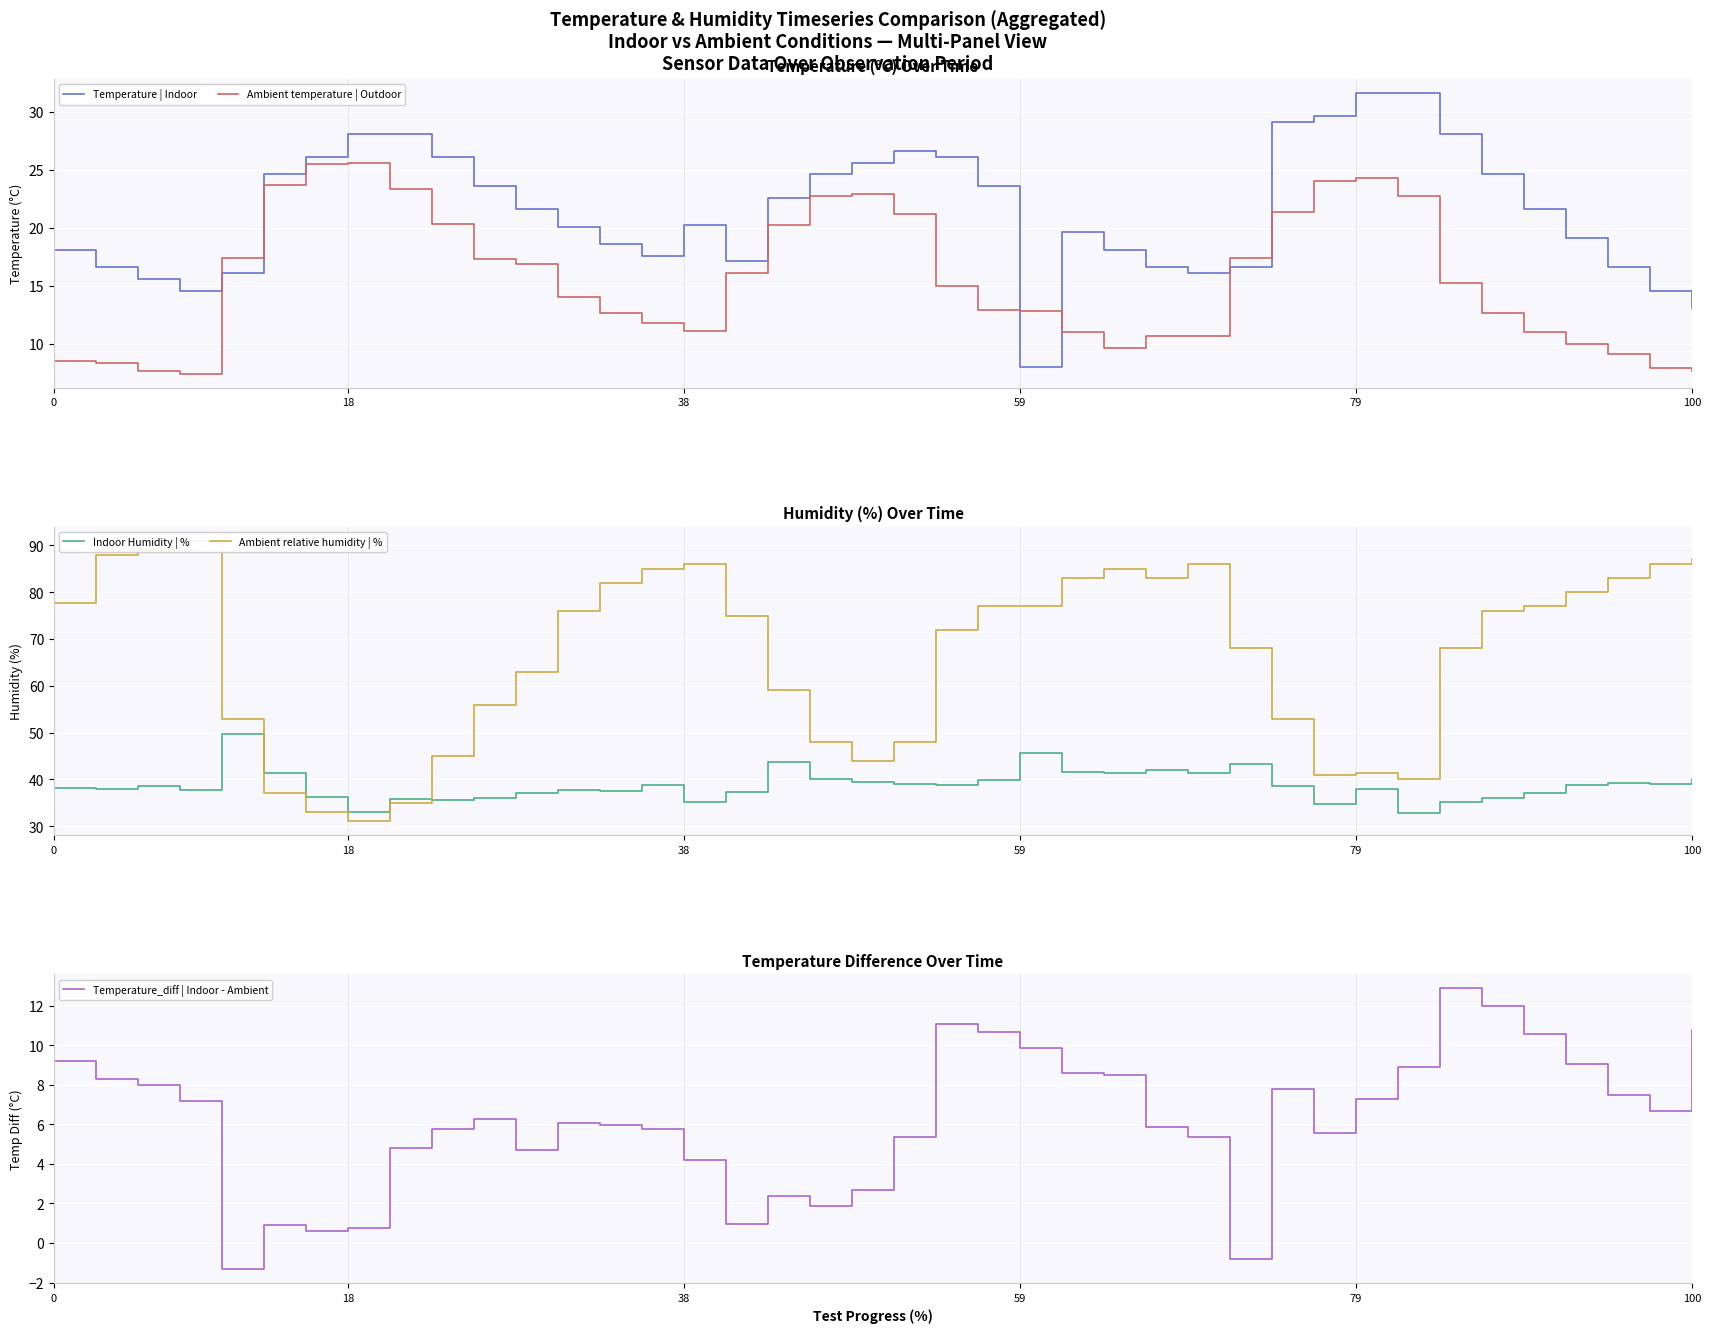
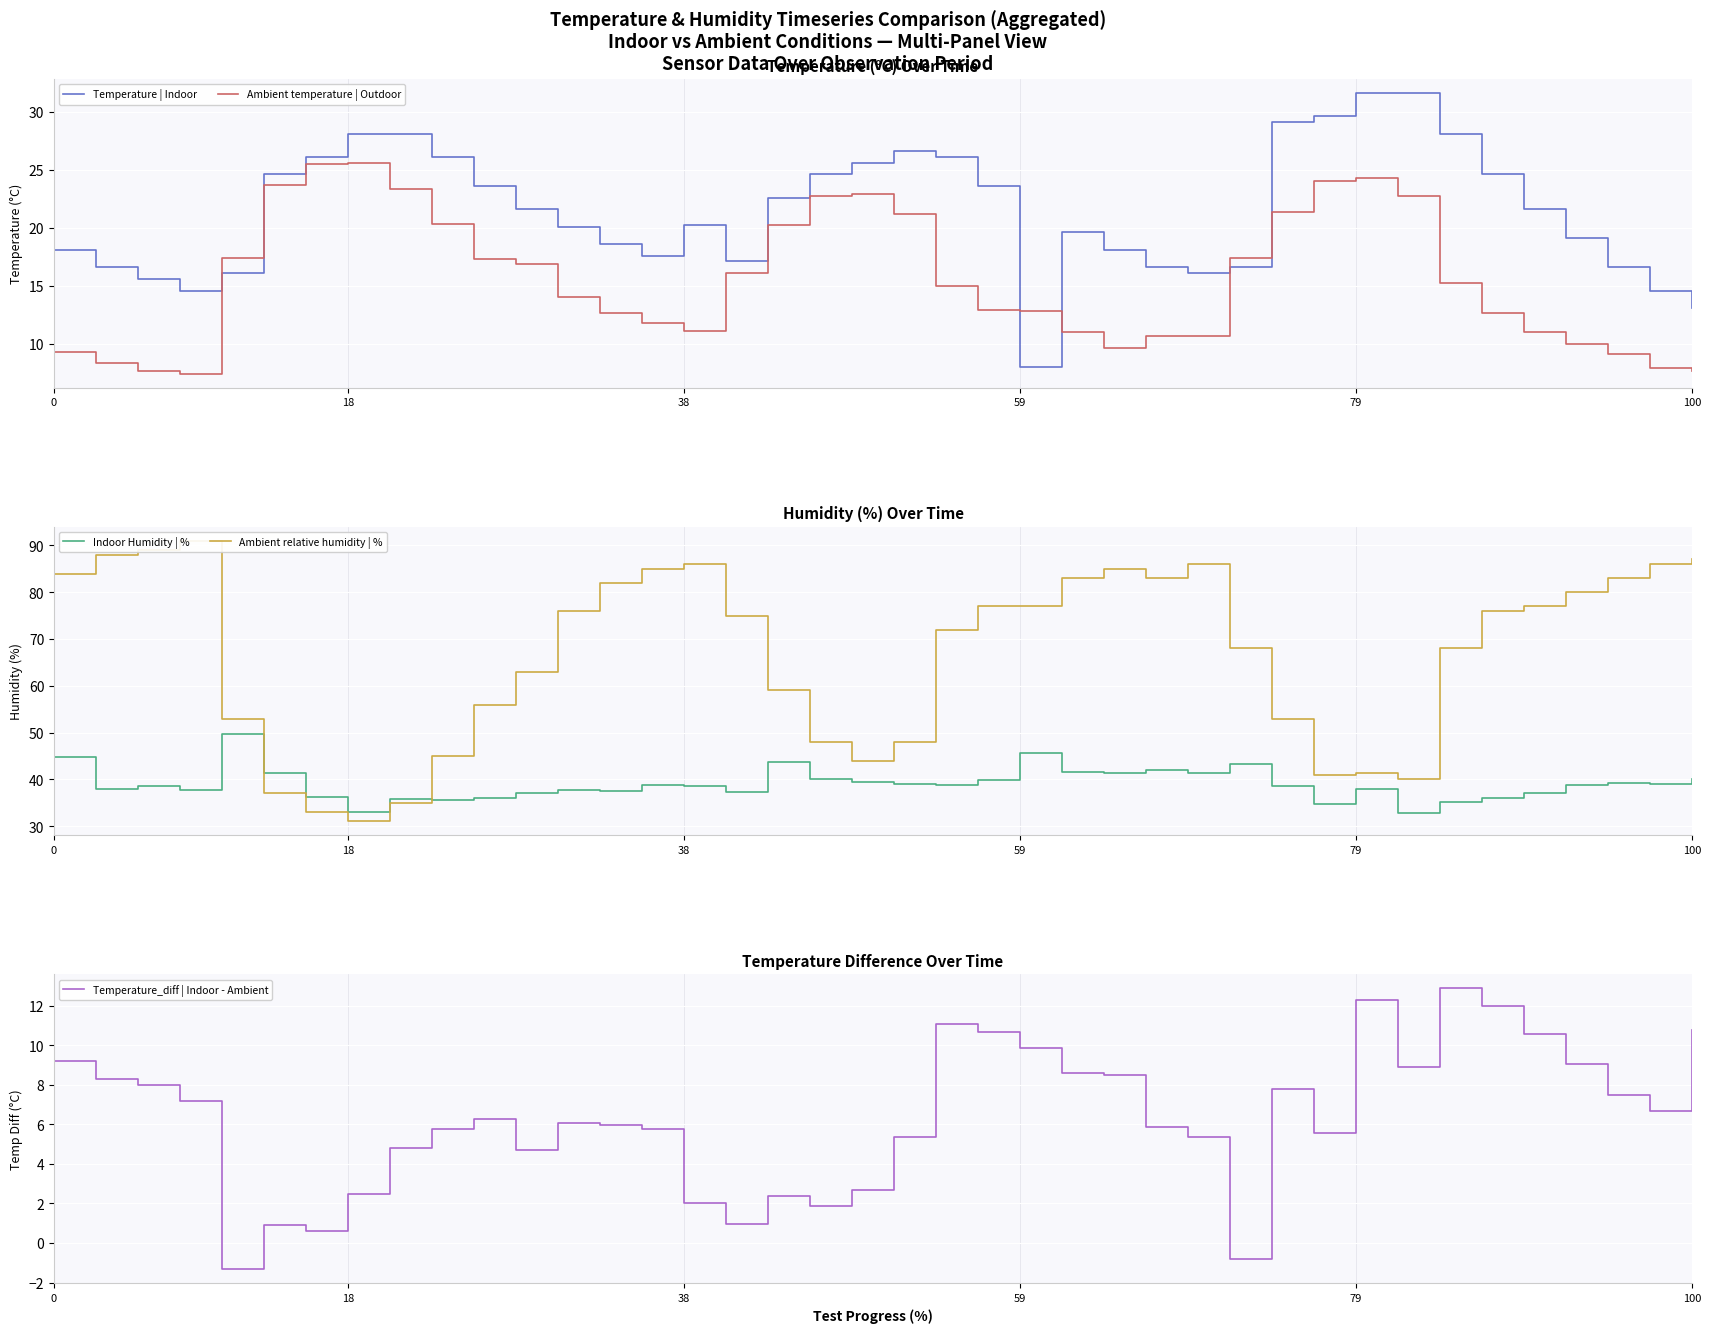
Temperature (°C) Over Time, Ambient temperature | Outdoor, 0: 8.5 -> 9.3
Humidity (%) Over Time, Indoor Humidity | %, 0: 38 -> 45
Humidity (%) Over Time, Ambient relative humidity | %, 0: 78 -> 84
Humidity (%) Over Time, Indoor Humidity | %, 38: 35 -> 39
Temperature Difference Over Time, 18: 0.8 -> 2.5
Temperature Difference Over Time, 38: 4.2 -> 2.0
Temperature Difference Over Time, 79: 7.3 -> 12.3
